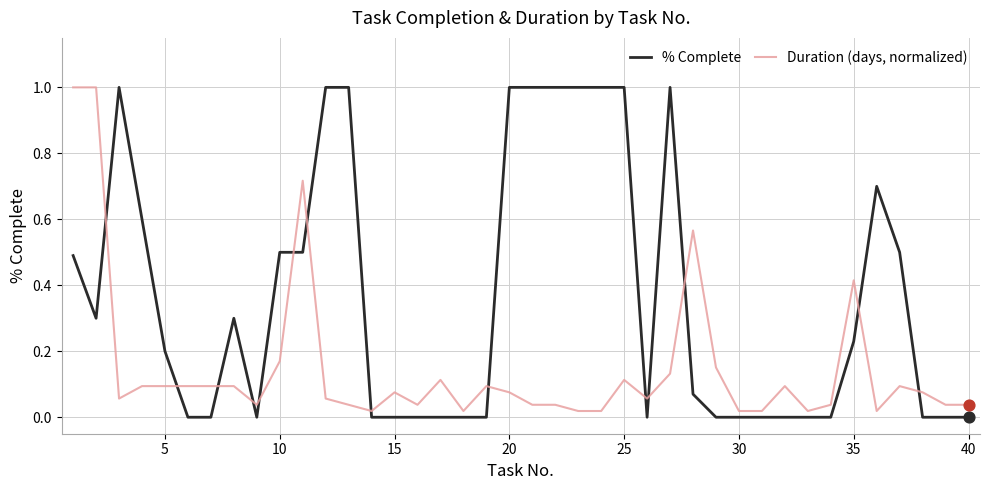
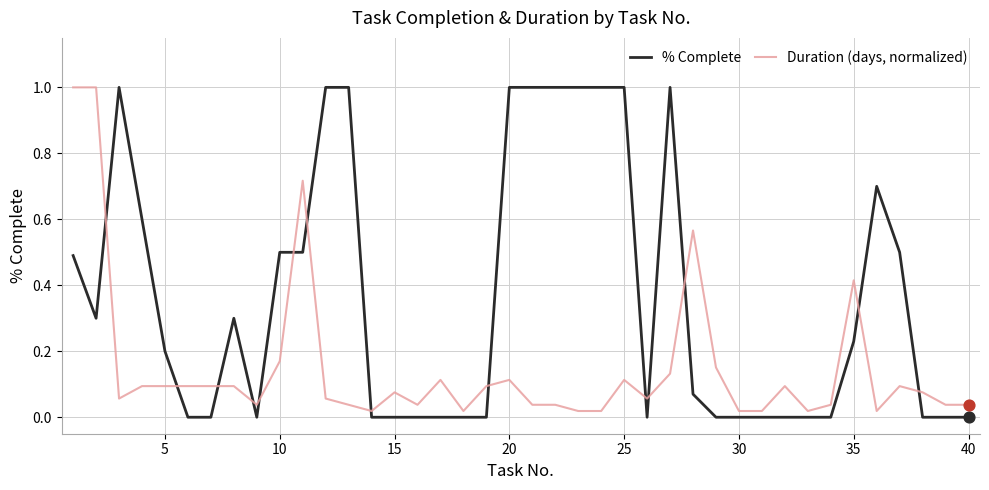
Duration (days, normalized), 20: 0.08 -> 0.11
